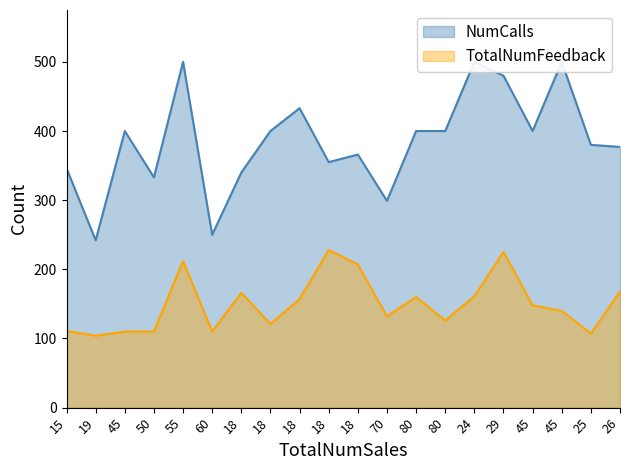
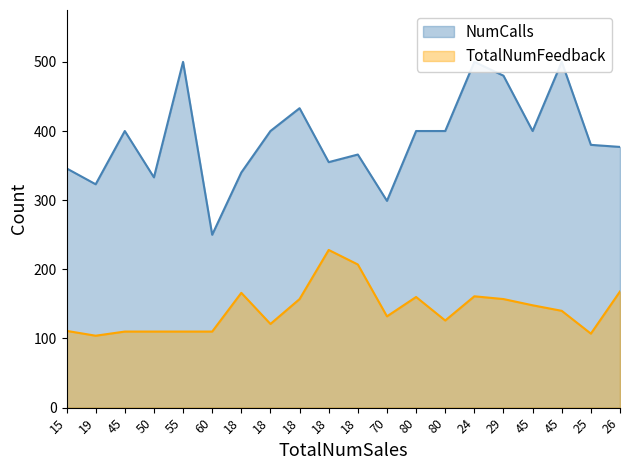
NumCalls, 19: 240 -> 320
TotalNumFeedback, 55: 210 -> 110
TotalNumFeedback, 29: 230 -> 160
